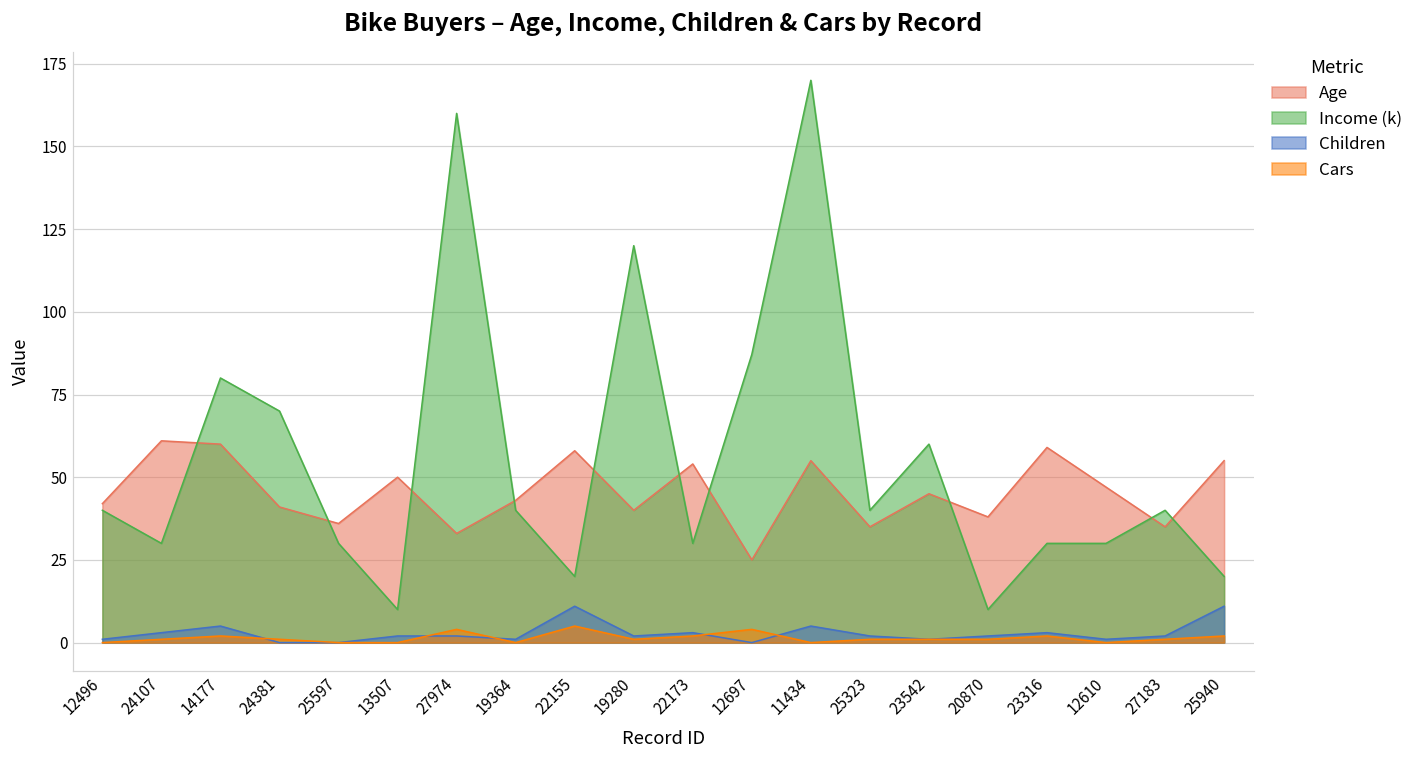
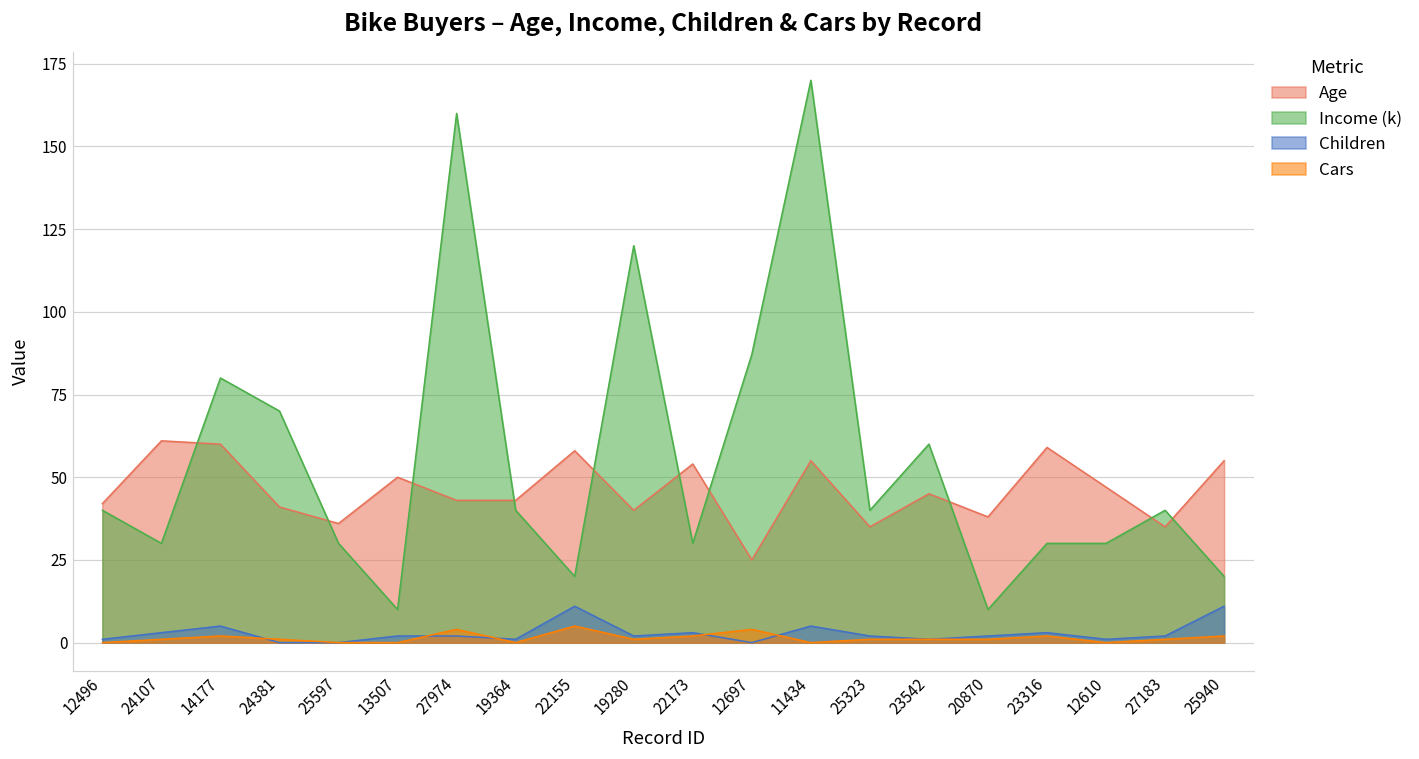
Age, 27974: 33 -> 43
